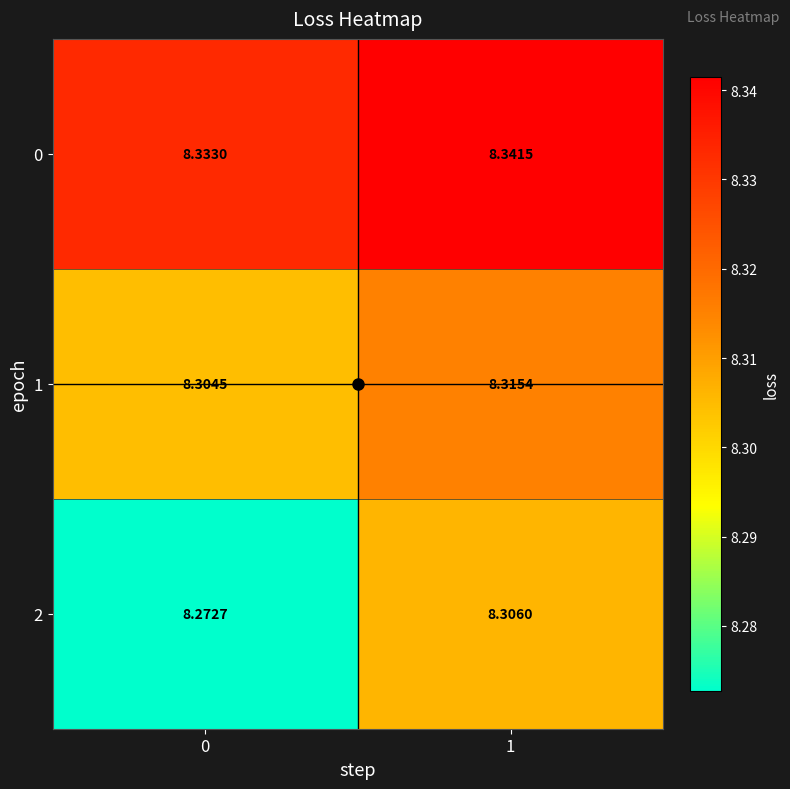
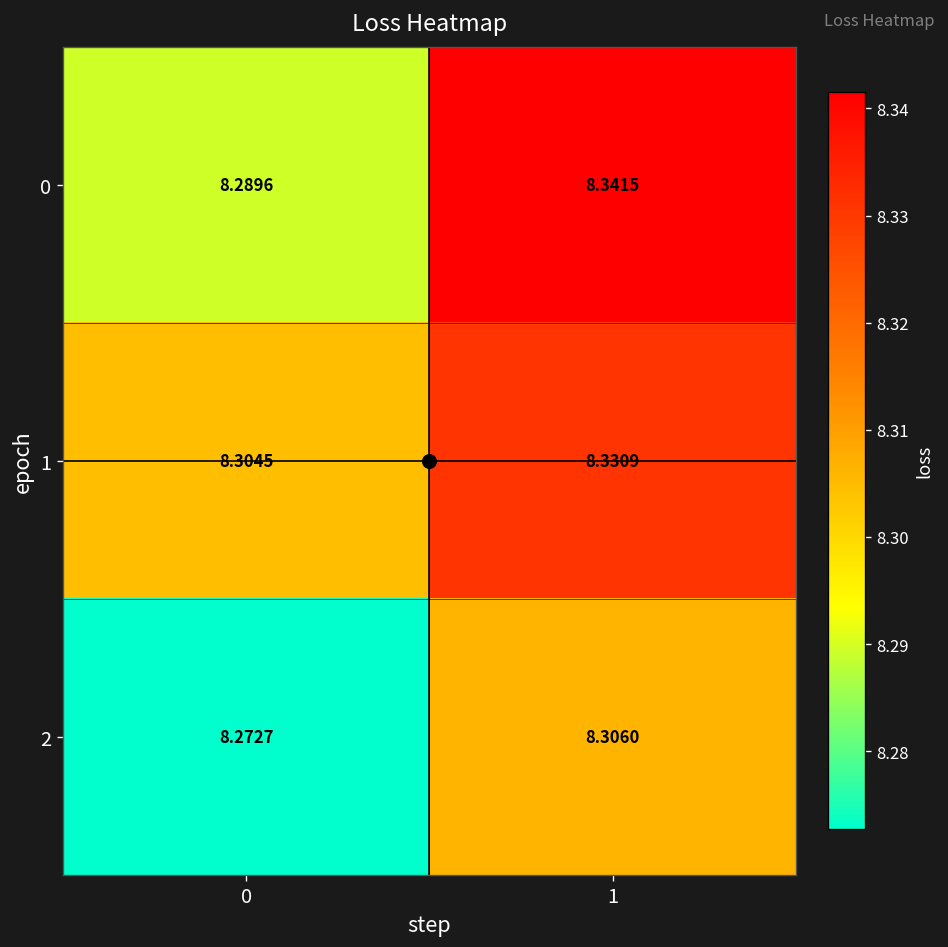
0, 0: 8.3330 -> 8.2896
1, 1: 8.3154 -> 8.3309
